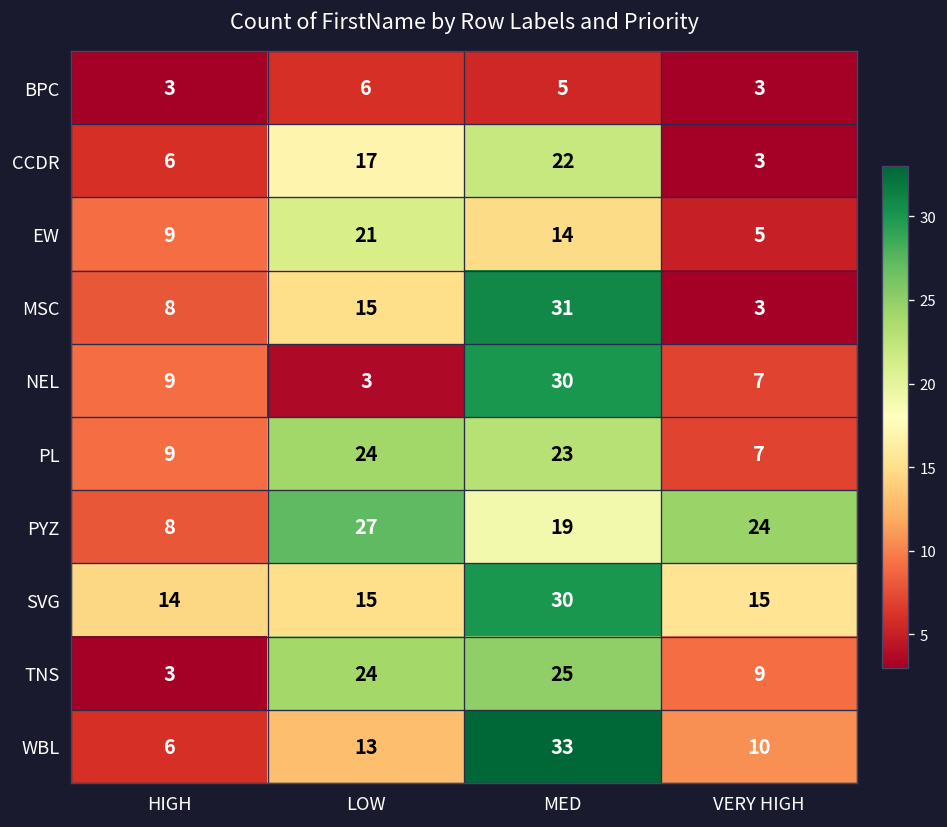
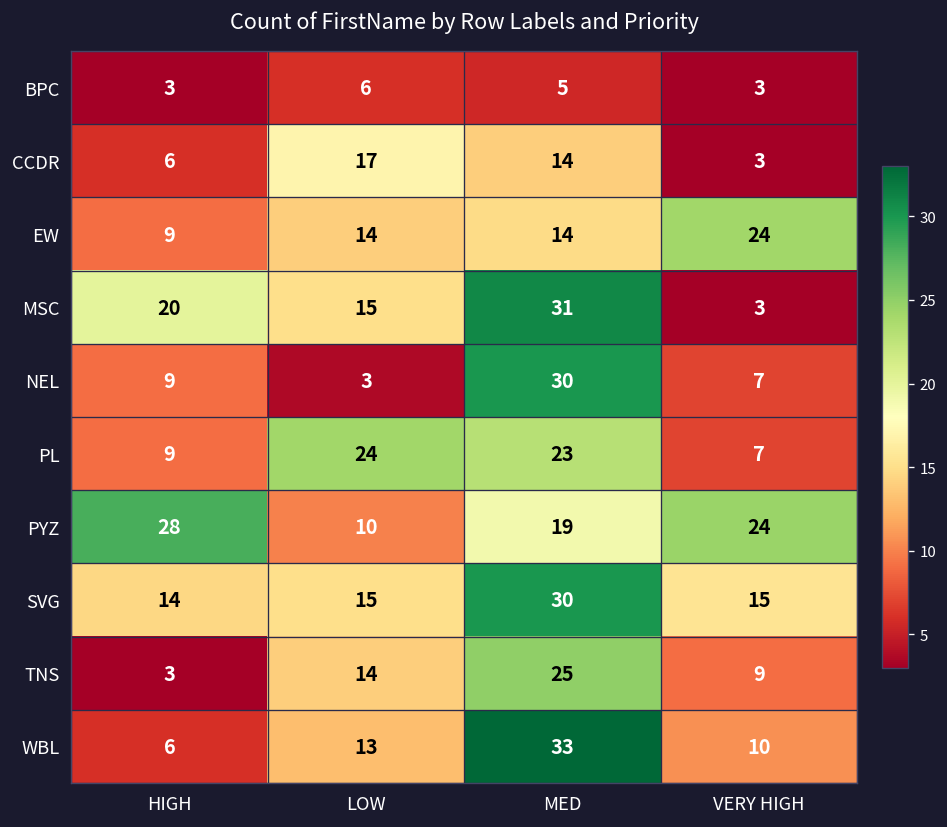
CCDR, MED: 22 -> 14
EW, LOW: 21 -> 14
EW, VERY HIGH: 5 -> 24
MSC, HIGH: 8 -> 20
PYZ, HIGH: 8 -> 28
PYZ, LOW: 27 -> 10
TNS, LOW: 24 -> 14
